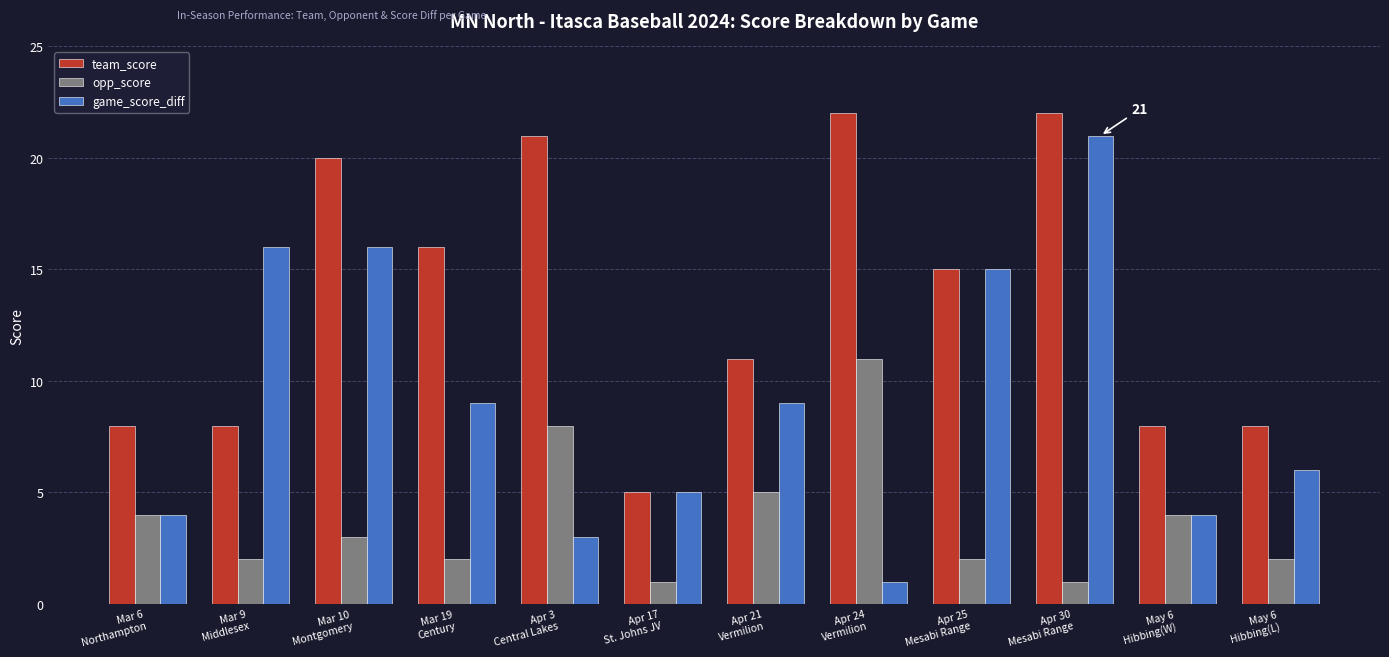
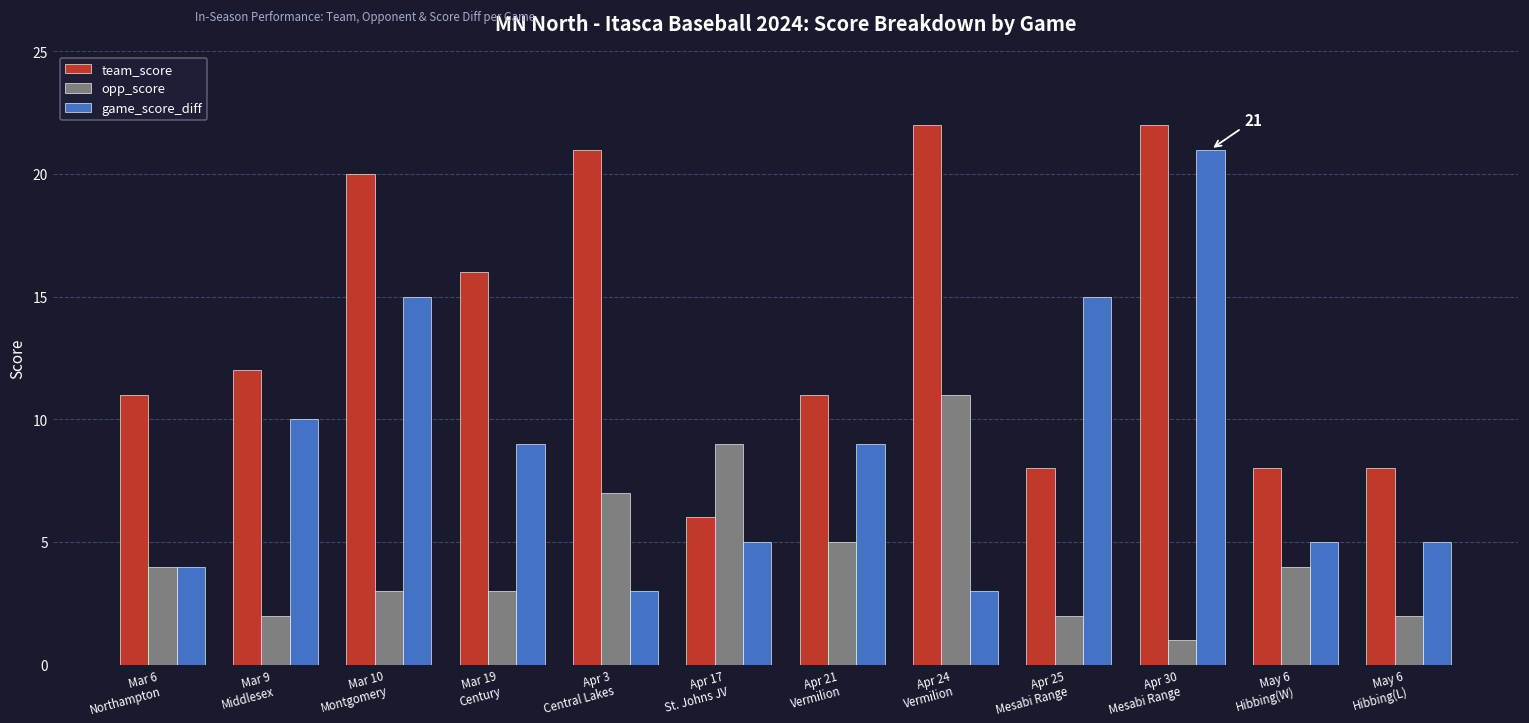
team_score, Mar 6 Northampton: 8 -> 11
team_score, Mar 9 Middlesex: 8 -> 12
game_score_diff, Mar 9 Middlesex: 16 -> 10
game_score_diff, Mar 10 Montgomery: 16 -> 15
opp_score, Mar 19 Century: 2 -> 3
opp_score, Apr 3 Central Lakes: 8 -> 7
team_score, Apr 17 St. Johns JV: 5 -> 6
opp_score, Apr 17 St. Johns JV: 1 -> 9
game_score_diff, Apr 24 Vermilion: 1 -> 3
team_score, Apr 25 Mesabi Range: 15 -> 8
game_score_diff, May 6 Hibbing(W): 4 -> 5
game_score_diff, May 6 Hibbing(L): 6 -> 5
